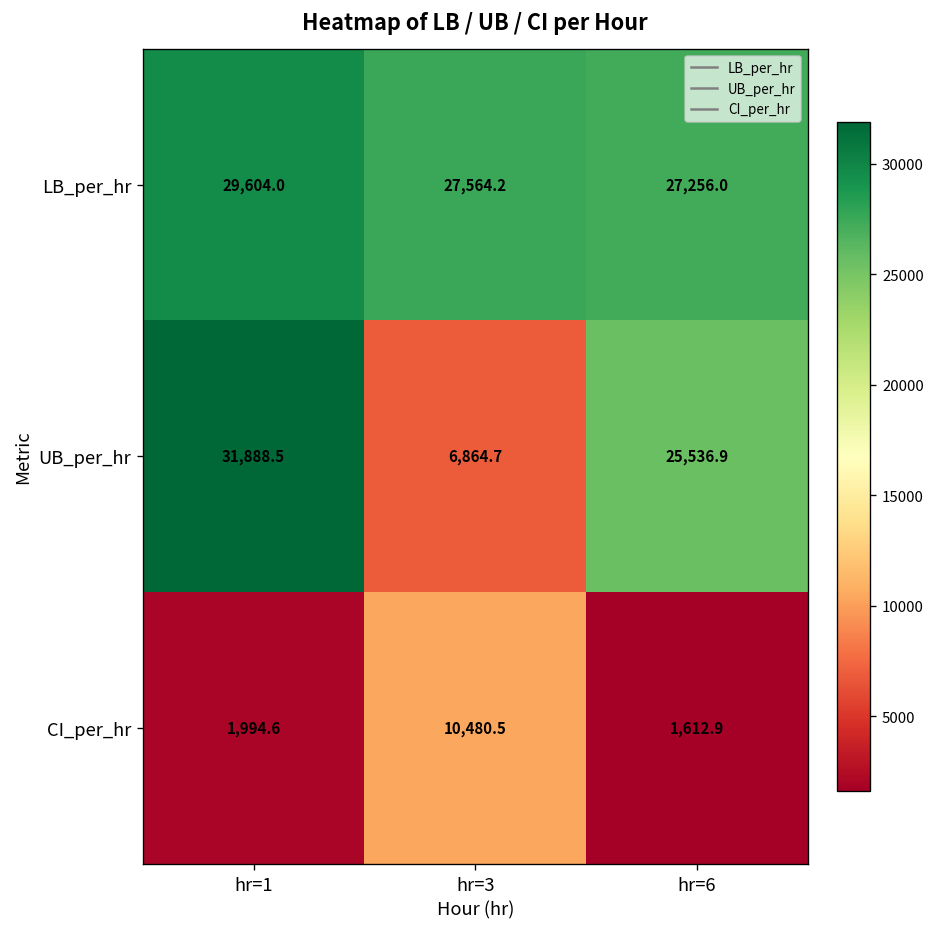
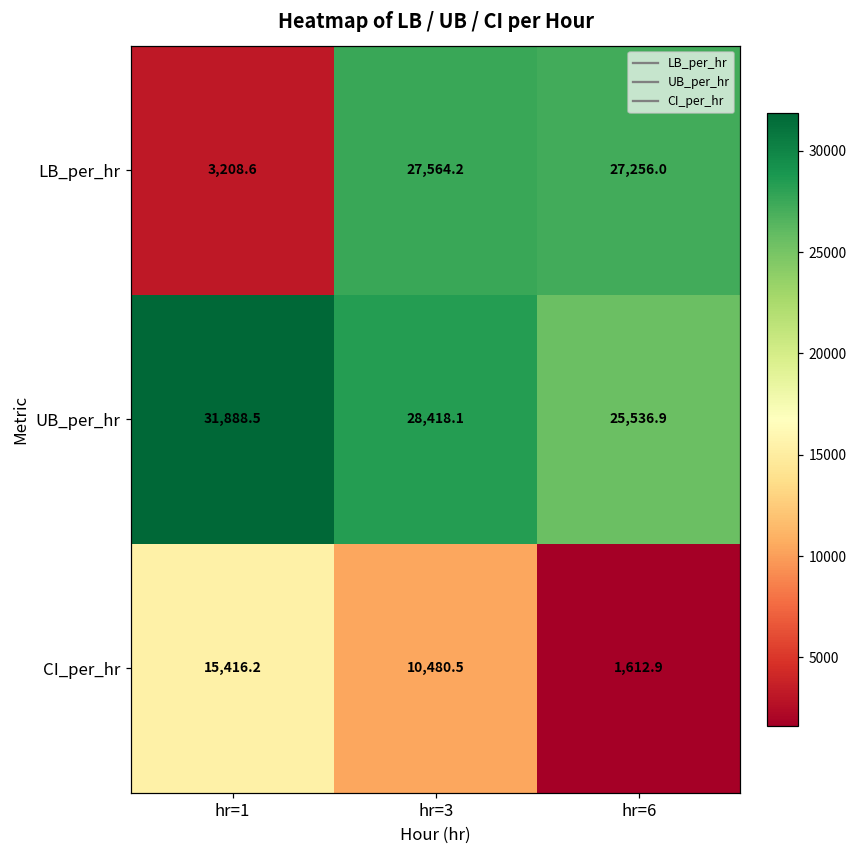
LB_per_hr, hr=1: 29,604.0 -> 3,208.6
UB_per_hr, hr=3: 6,864.7 -> 28,418.1
CI_per_hr, hr=1: 1,994.6 -> 15,416.2
